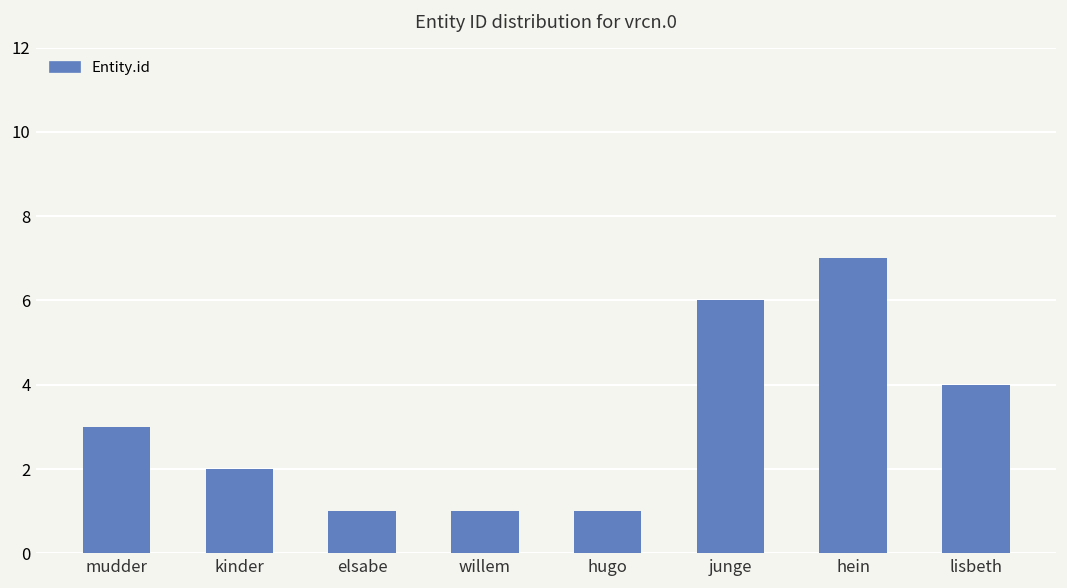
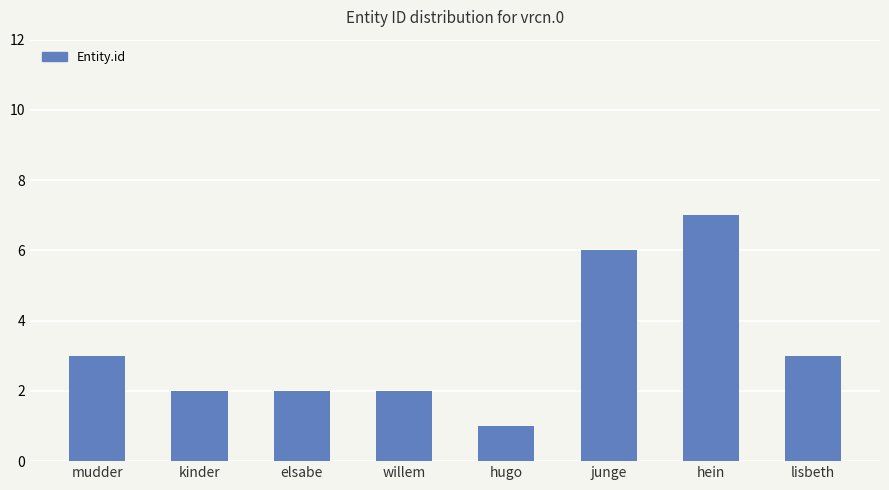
elsabe: 1 -> 2
willem: 1 -> 2
lisbeth: 4 -> 3
